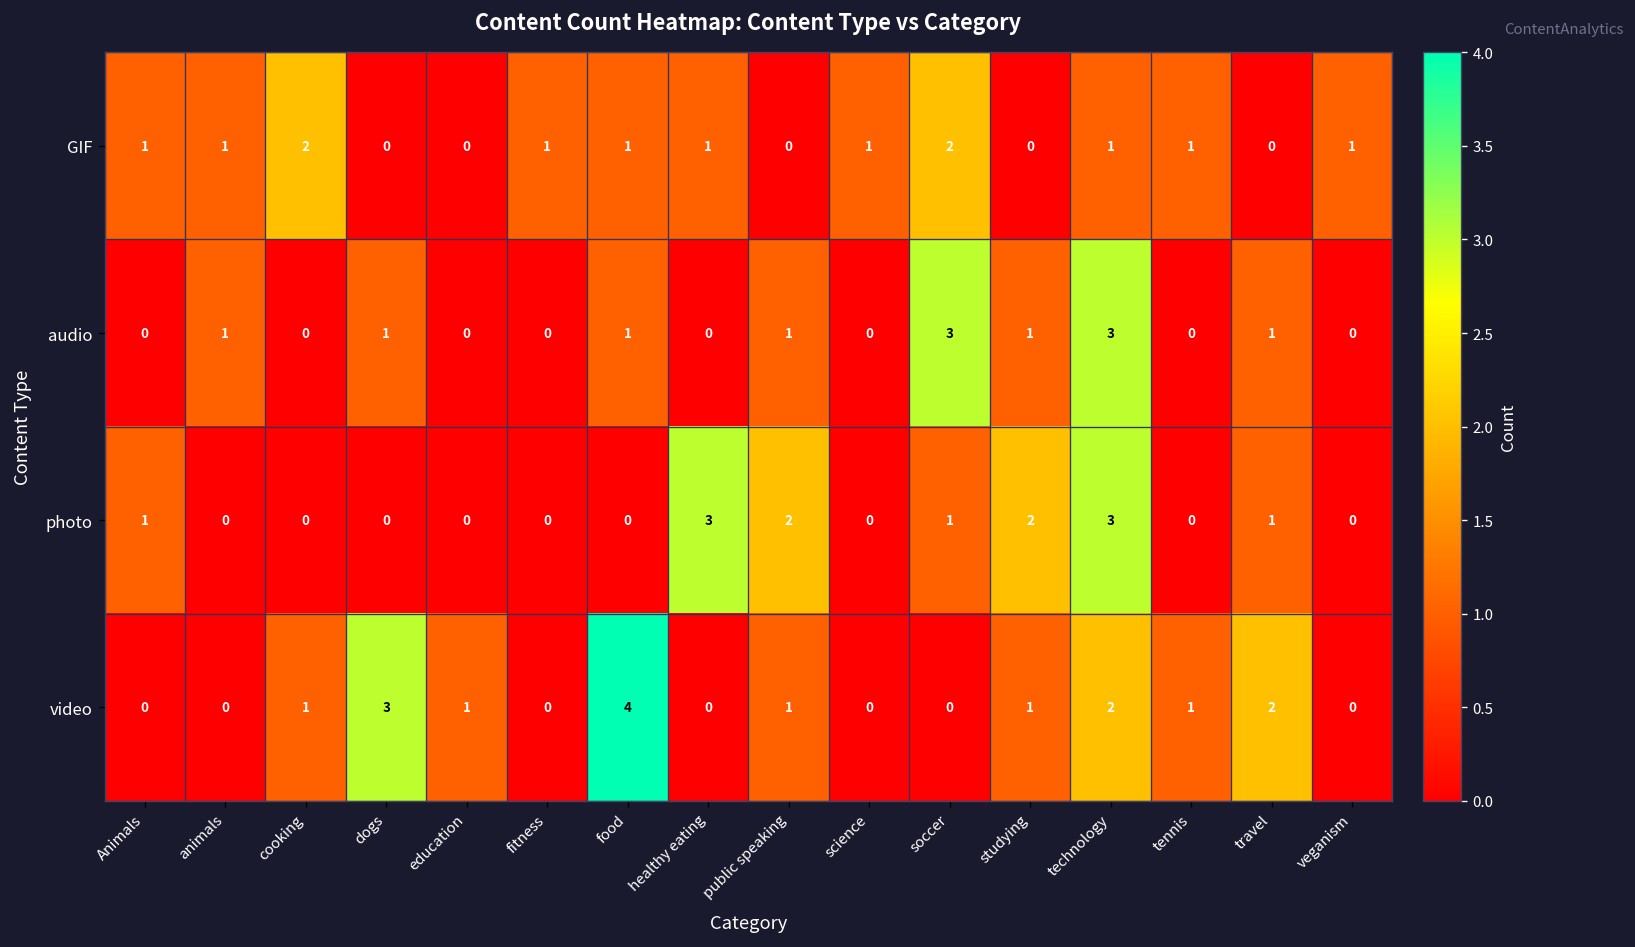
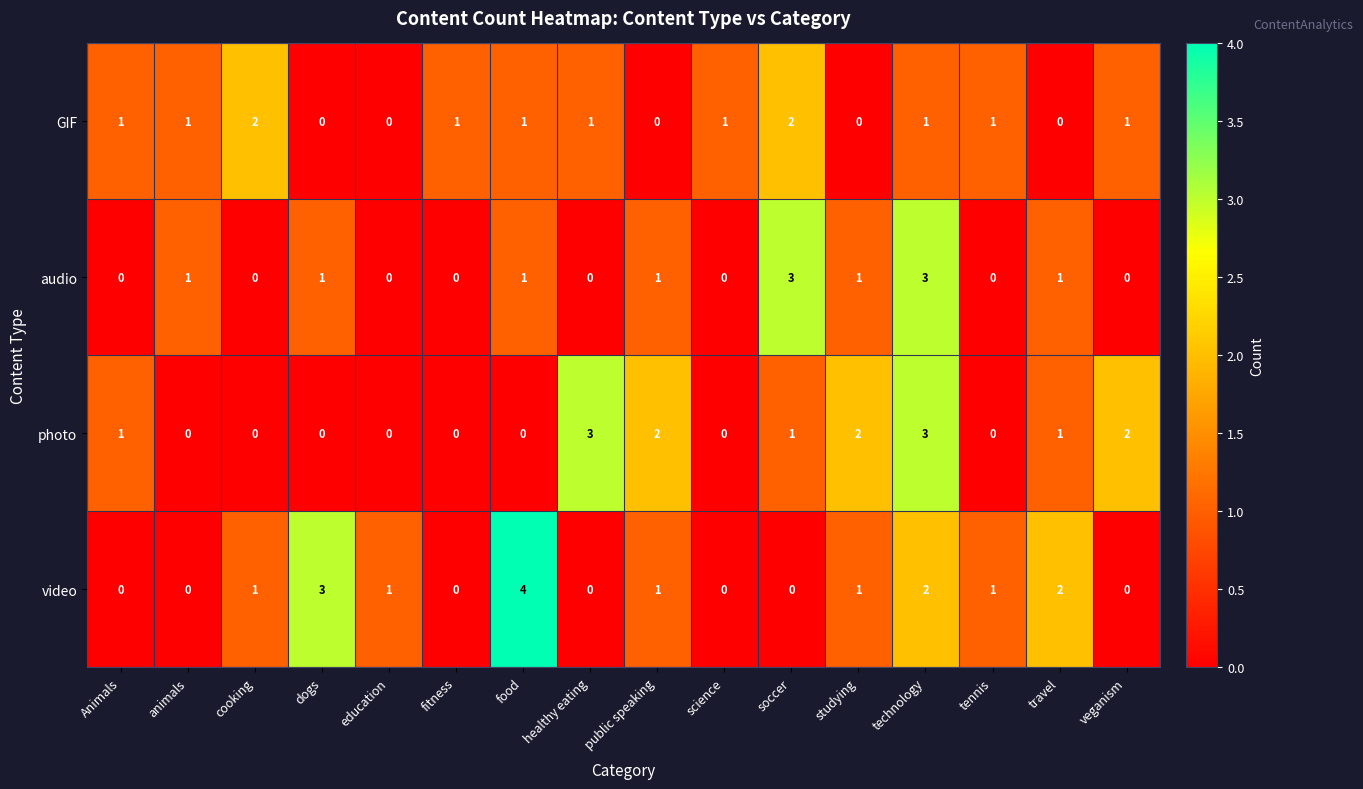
photo, veganism: 0 -> 2
